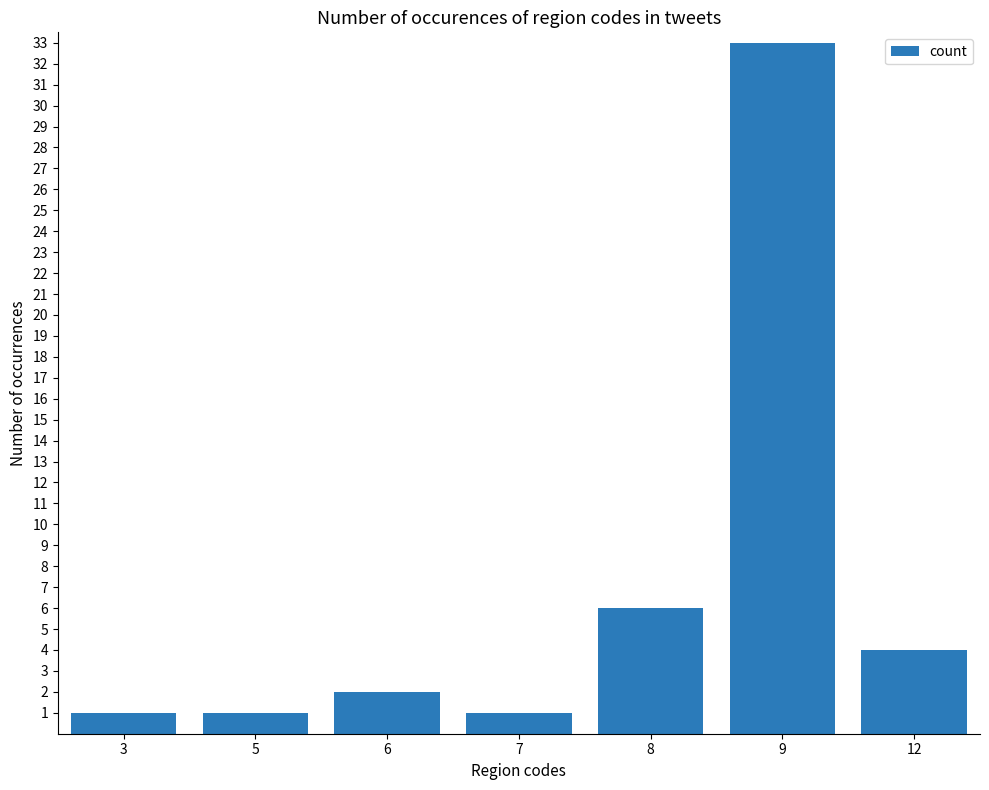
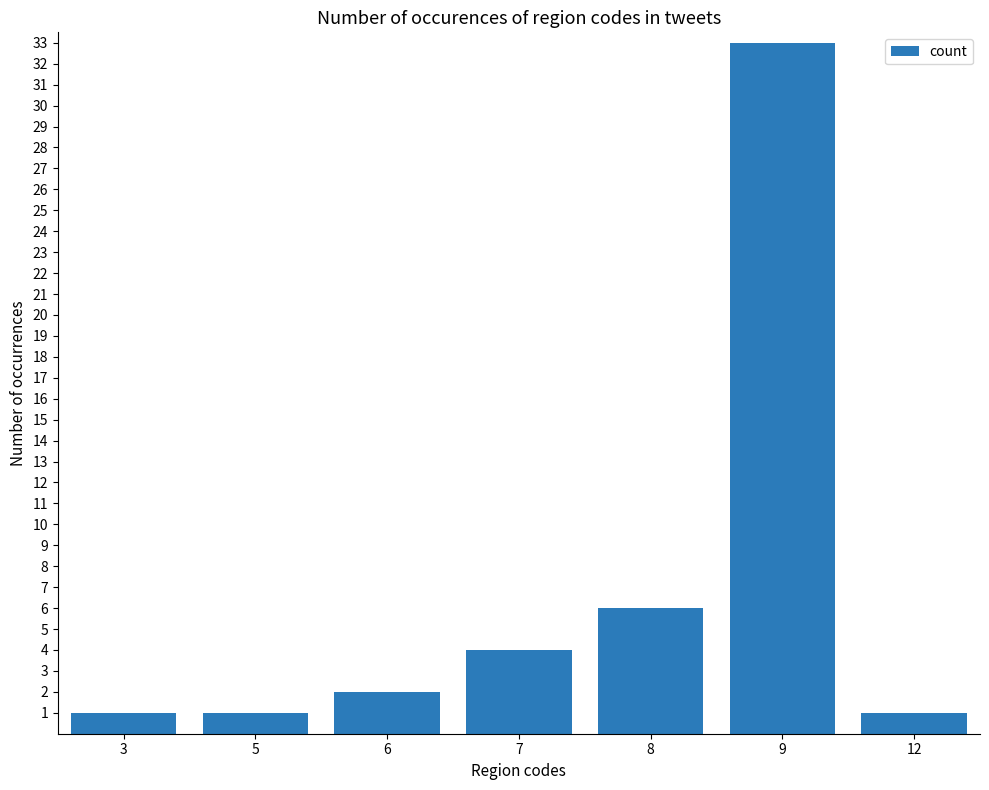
7: 1 -> 4
12: 4 -> 1
